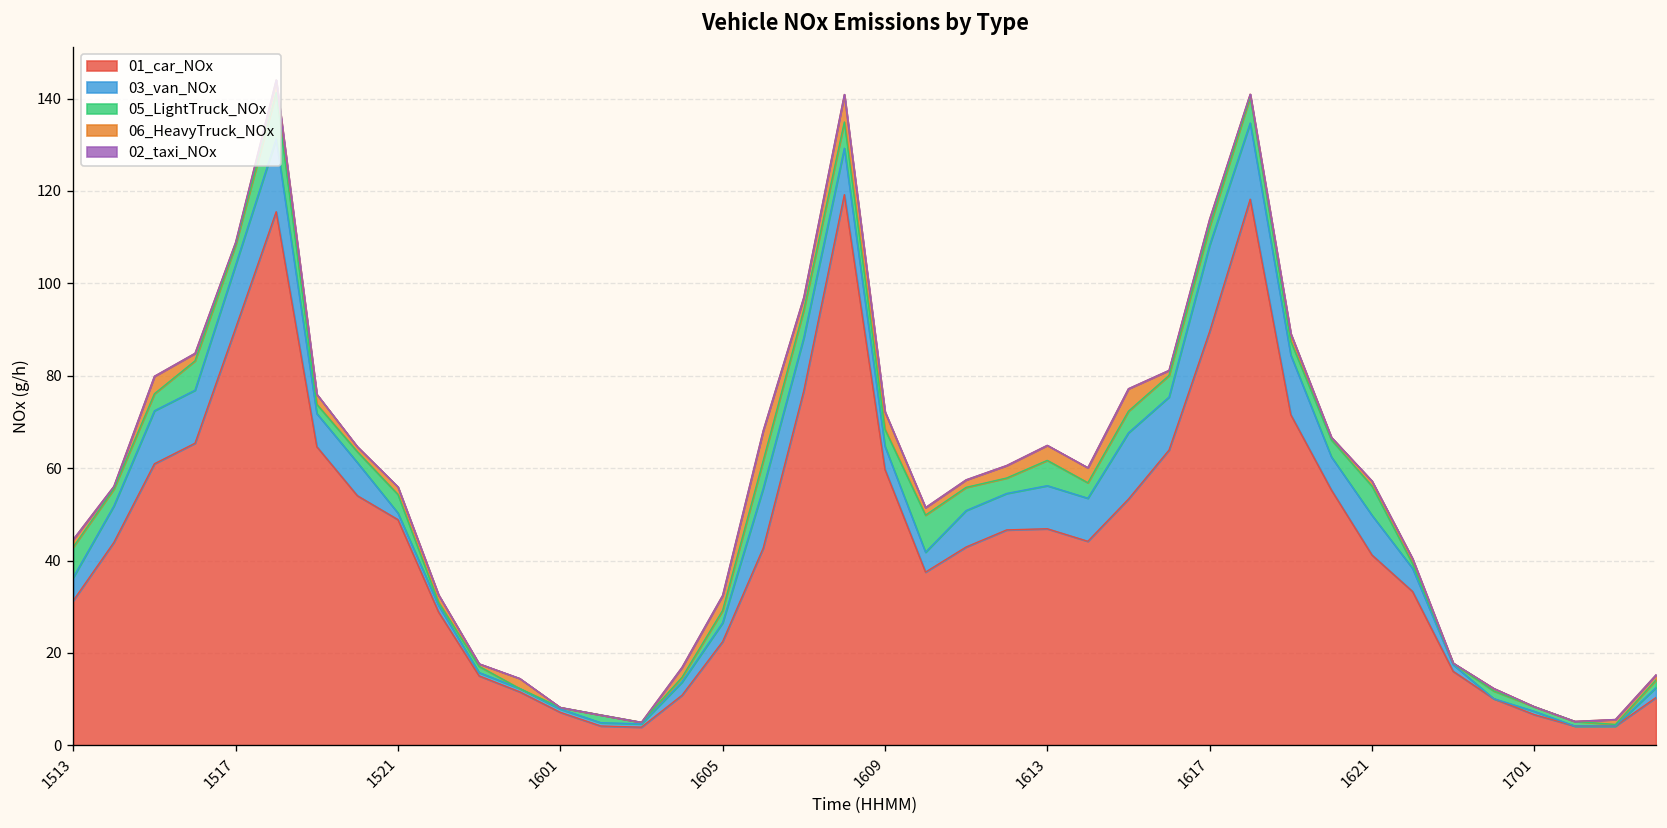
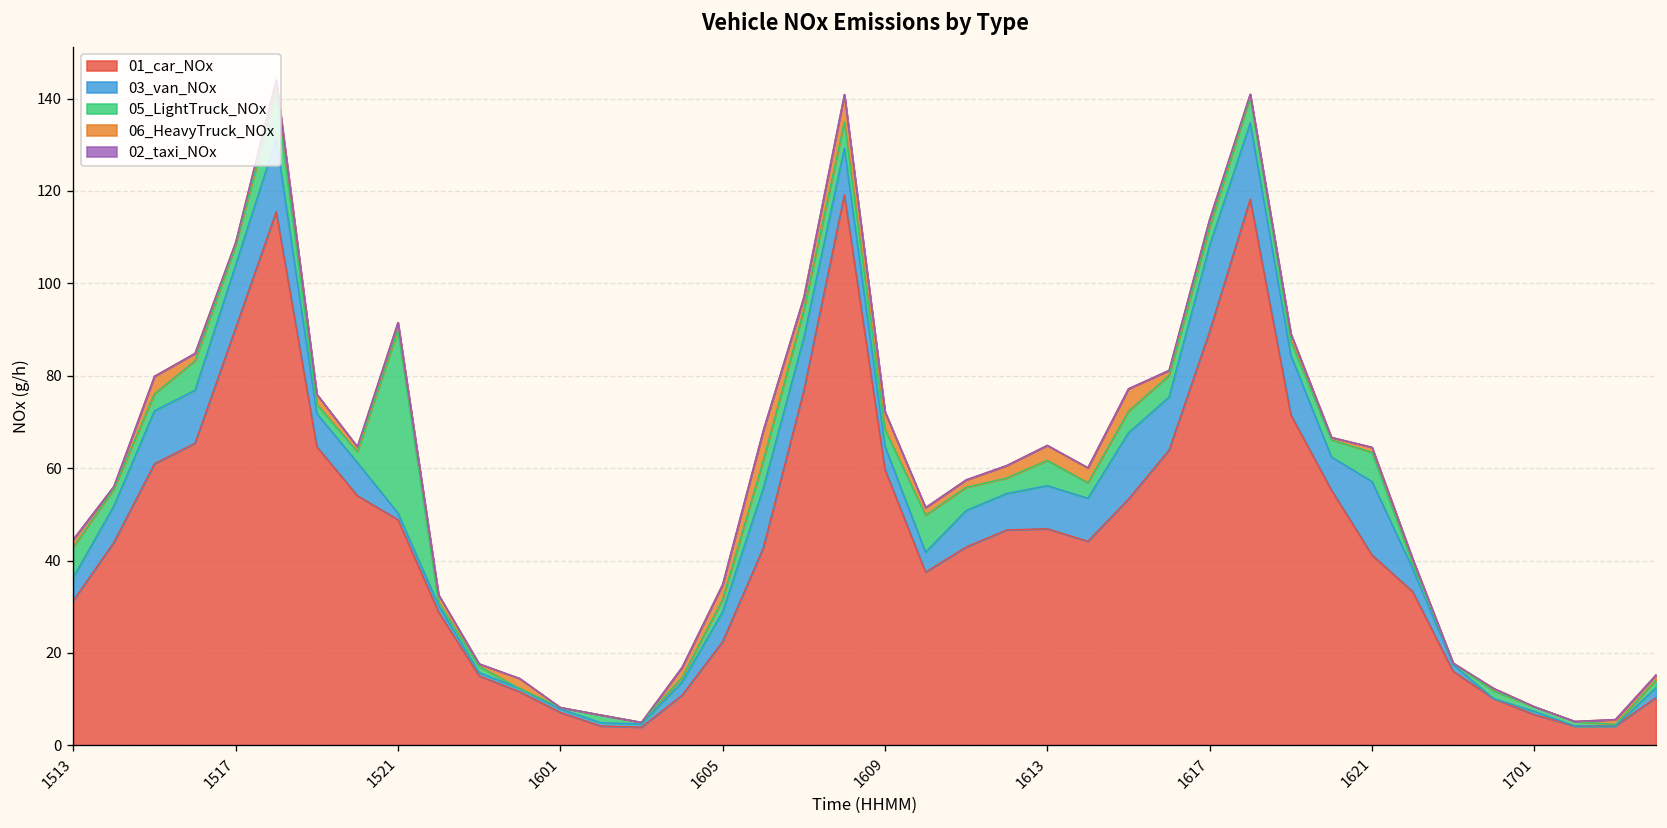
05_LightTruck_NOx, 1521: 4 -> 40
03_van_NOx, 1605: 4 -> 6
03_van_NOx, 1621: 9 -> 16
